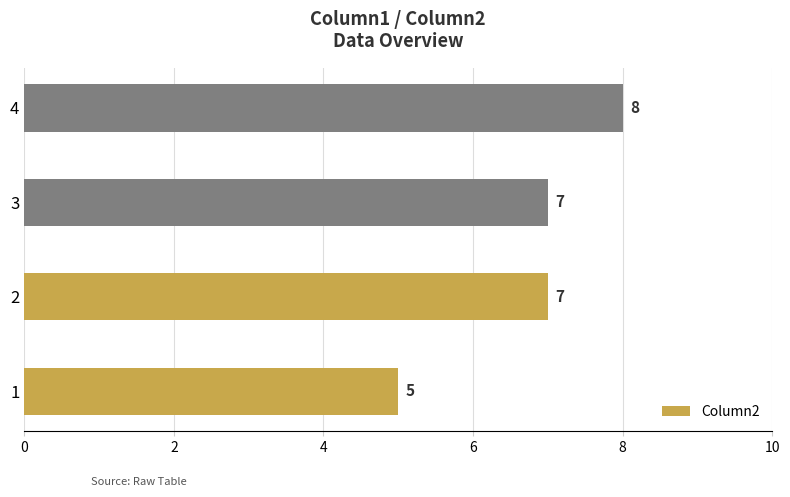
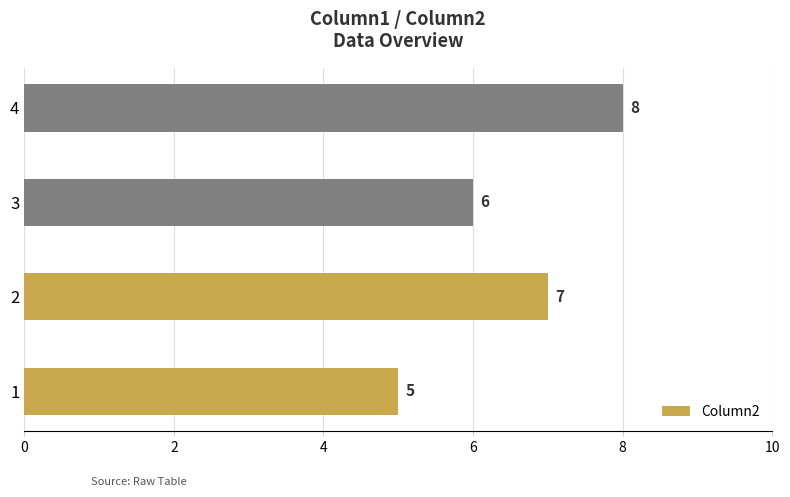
3: 7 -> 6
